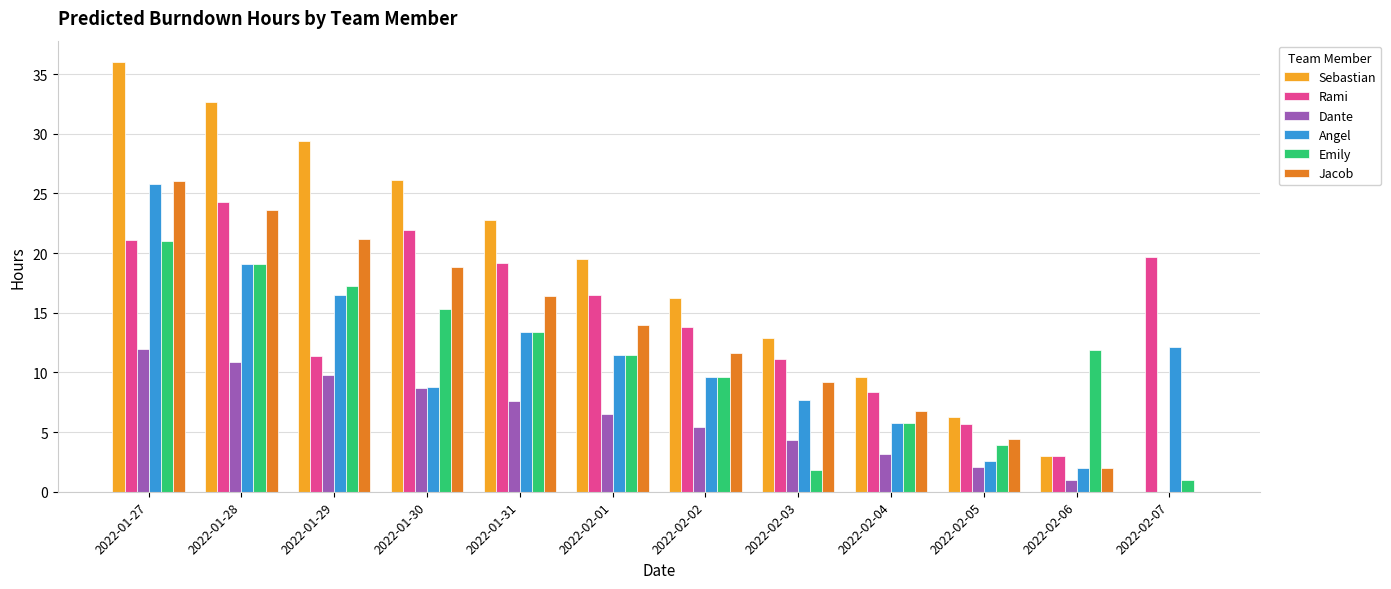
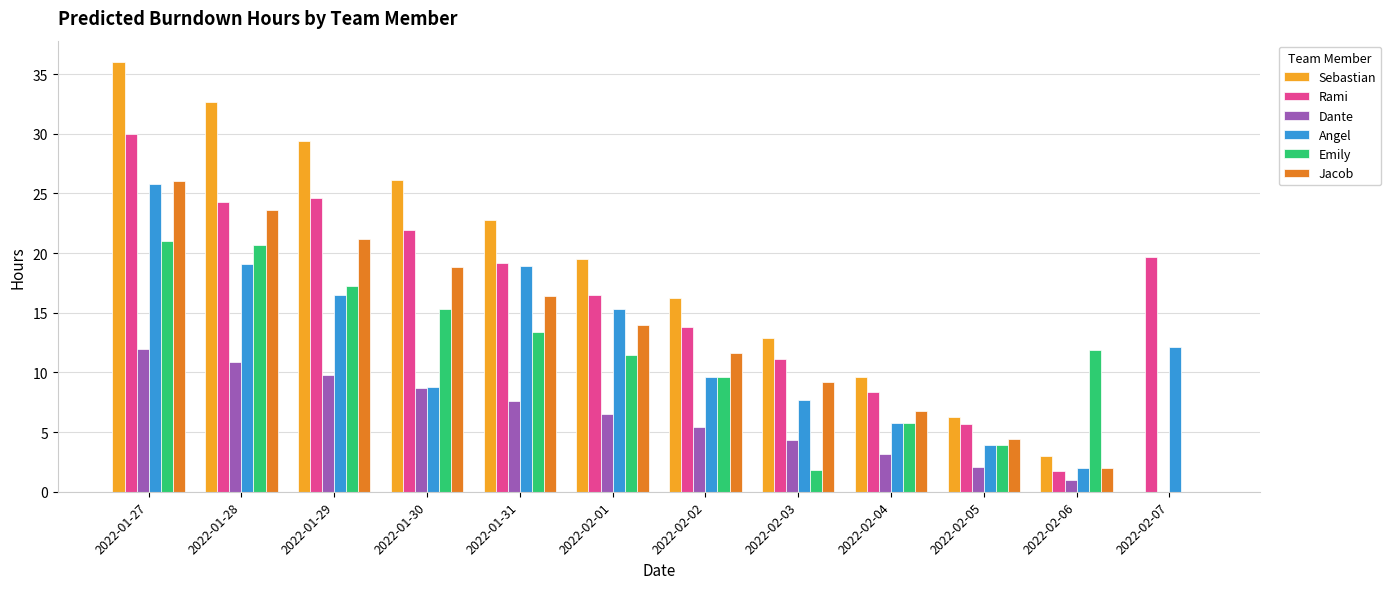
Rami, 2022-01-27: 21.1 -> 30.0
Emily, 2022-01-28: 19.1 -> 20.7
Rami, 2022-01-29: 11.4 -> 24.6
Angel, 2022-01-31: 13.4 -> 18.9
Angel, 2022-02-01: 11.5 -> 15.3
Angel, 2022-02-05: 2.6 -> 3.9
Rami, 2022-02-06: 3.0 -> 1.7
Emily, 2022-02-07: 1 -> 0
